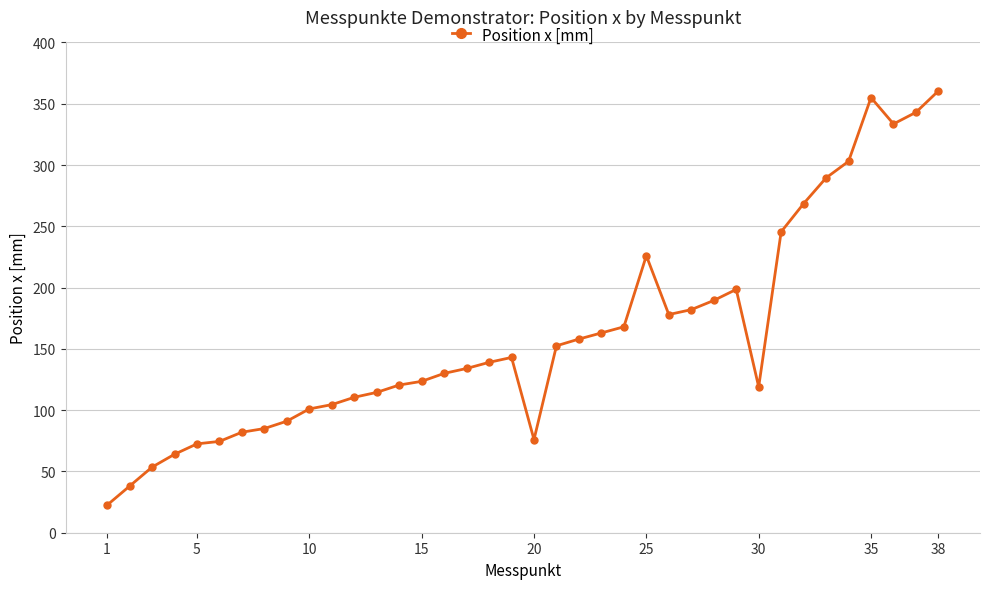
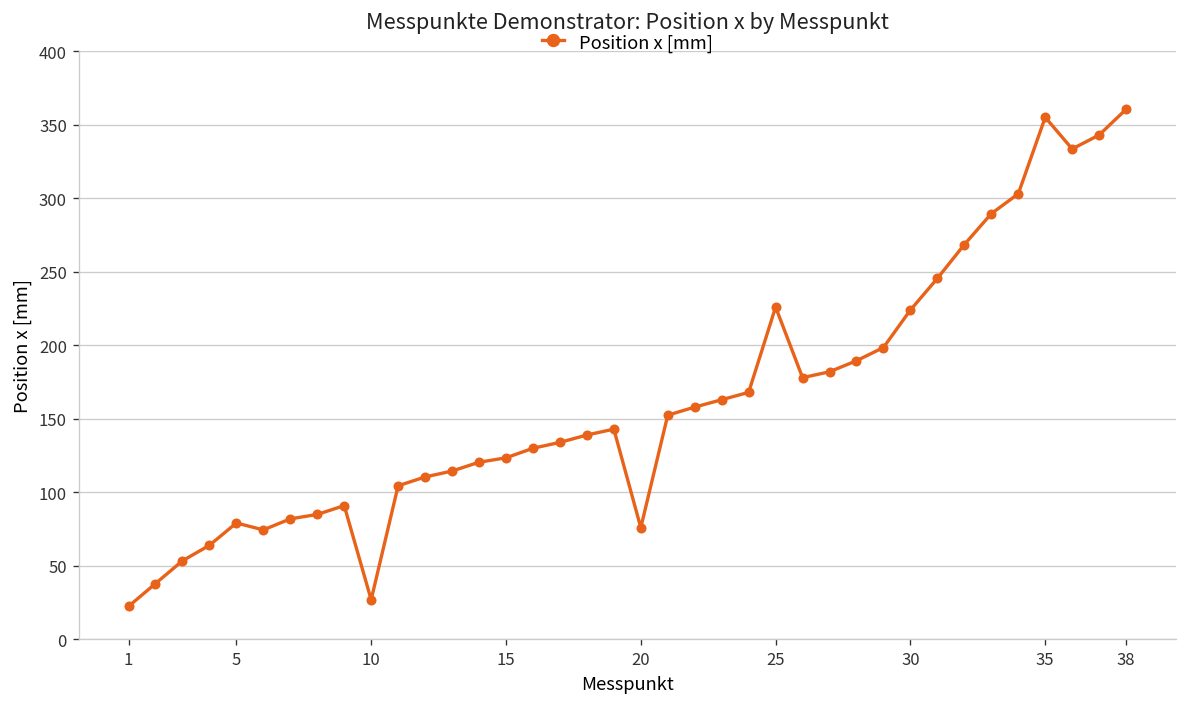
5: 73 -> 79
10: 101 -> 27
30: 119 -> 224
